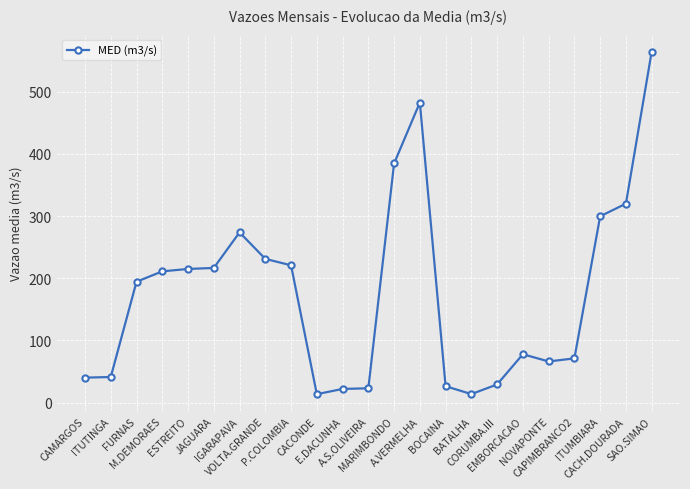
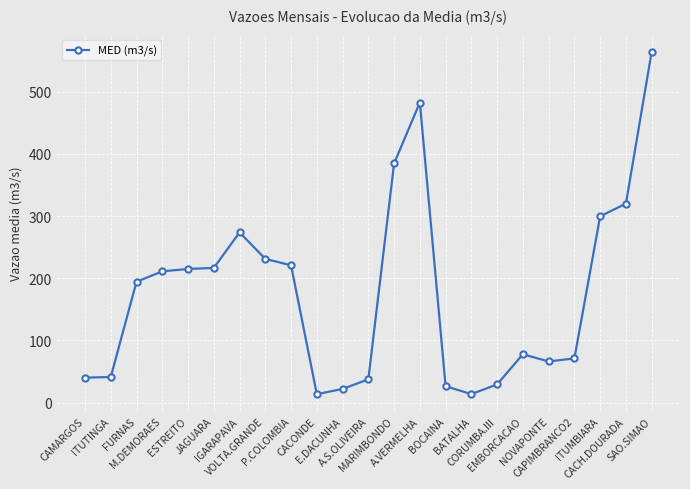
A.S.OLIVEIRA: 20 -> 40
